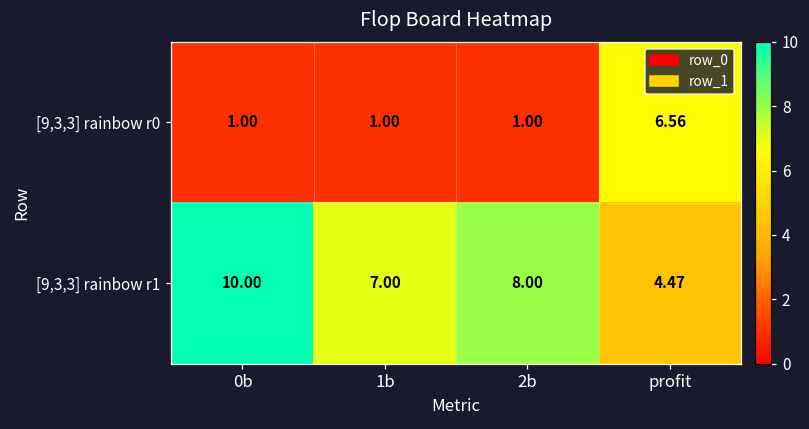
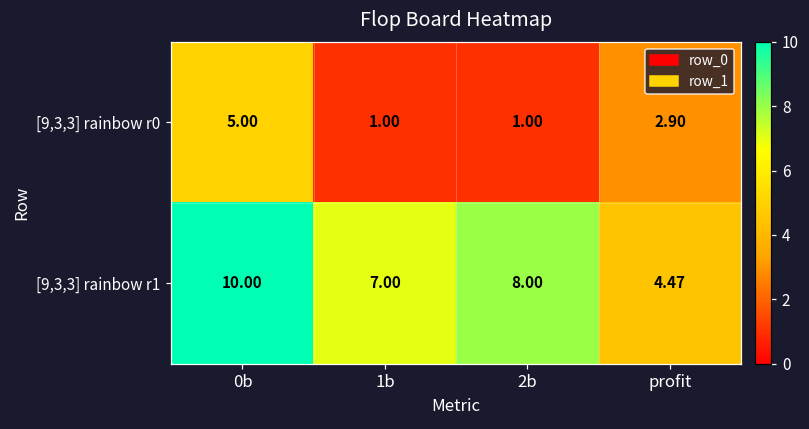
[9,3,3] rainbow r0, 0b: 1.00 -> 5.00
[9,3,3] rainbow r0, profit: 6.56 -> 2.90
